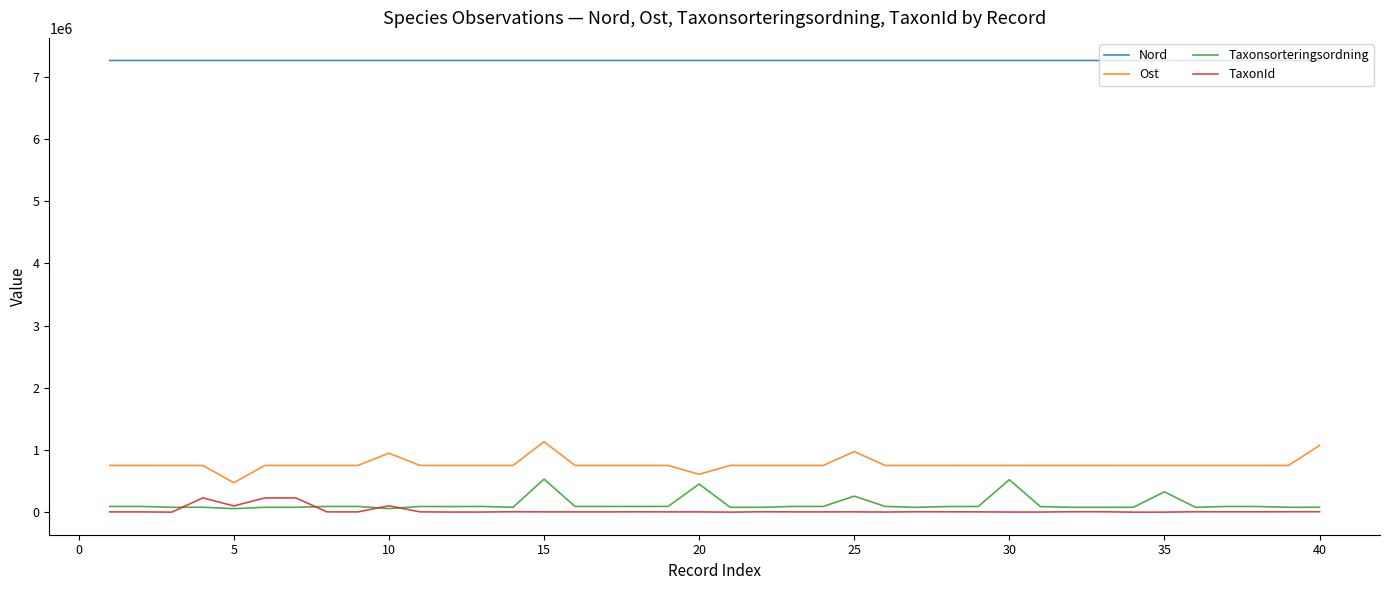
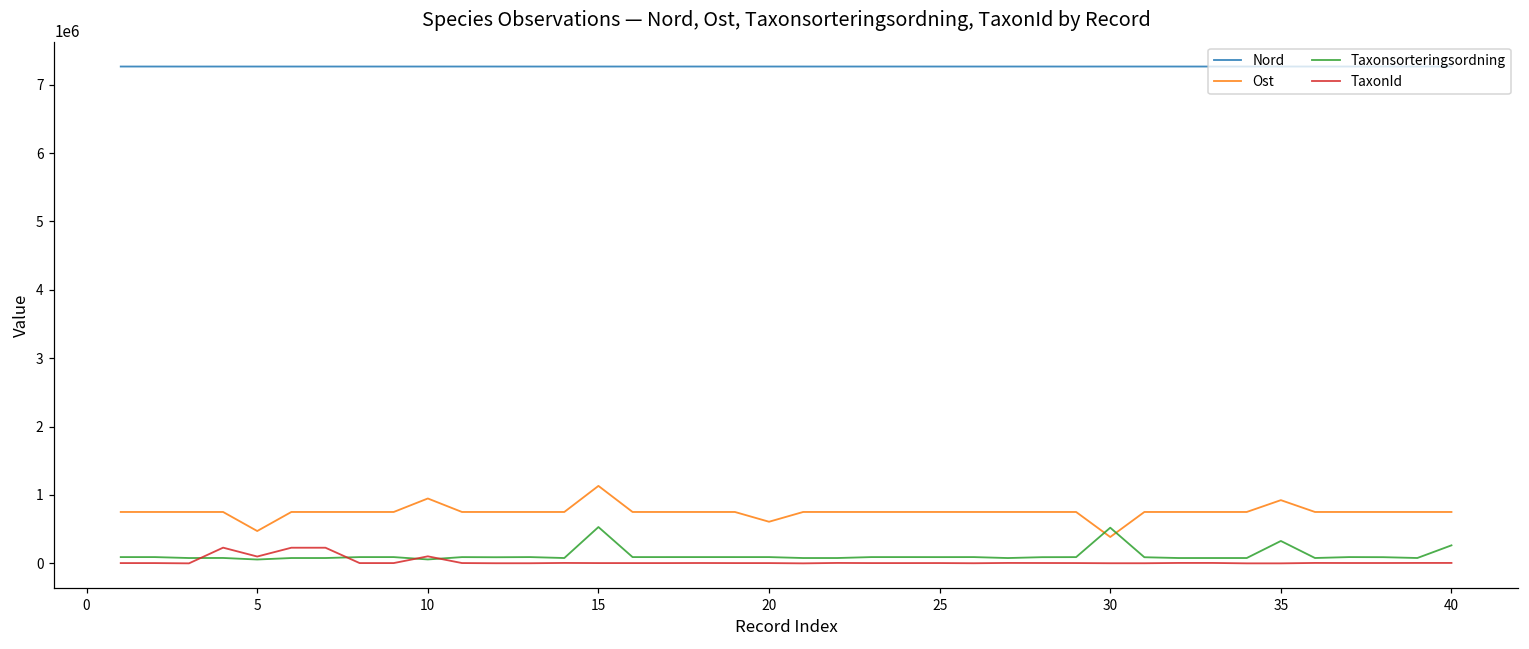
Taxonsorteringsordning, 20: 500000 -> 100000
Ost, 25: 1000000 -> 800000
Taxonsorteringsordning, 25: 300000 -> 100000
Ost, 30: 800000 -> 400000
Ost, 35: 800000 -> 900000
Ost, 40: 1100000 -> 800000
Taxonsorteringsordning, 40: 100000 -> 300000
